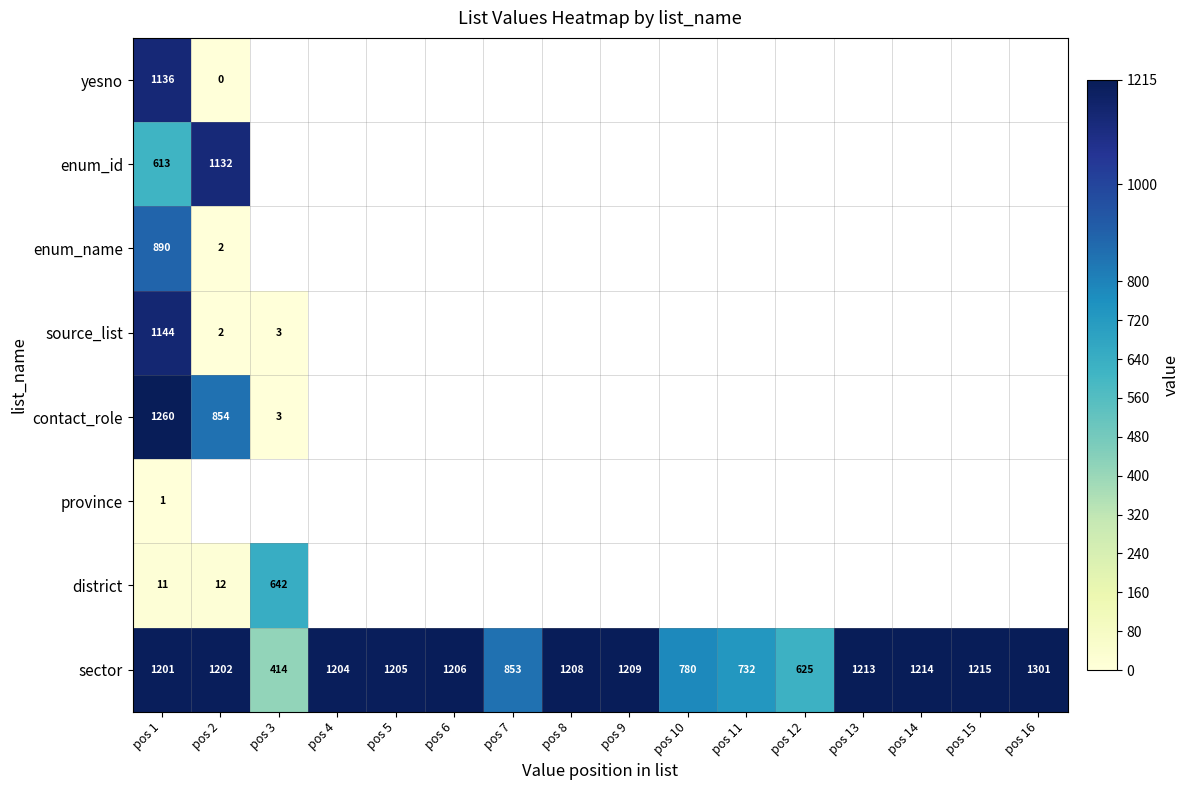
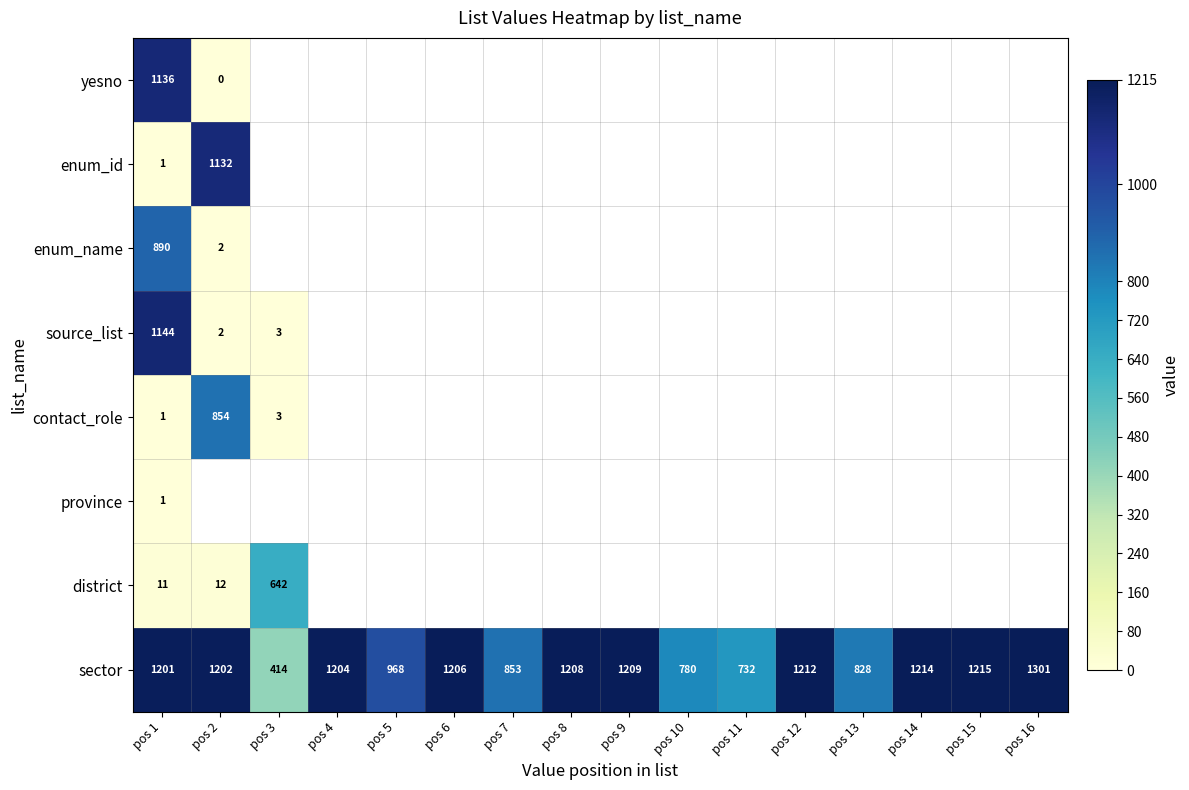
enum_id, pos 1: 613 -> 1
contact_role, pos 1: 1260 -> 1
sector, pos 5: 1205 -> 968
sector, pos 12: 625 -> 1212
sector, pos 13: 1213 -> 828
